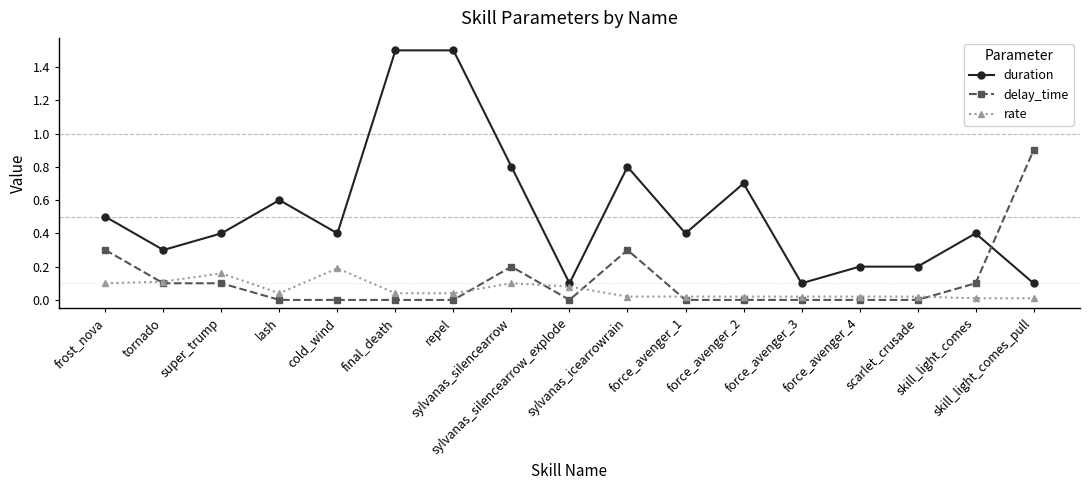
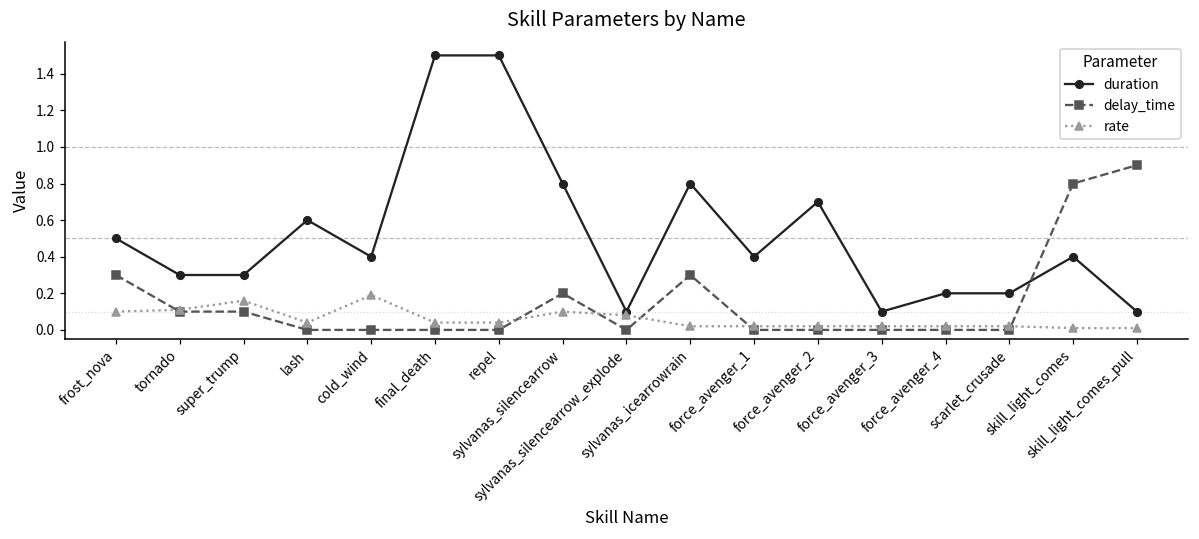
duration, super_trump: 0.4 -> 0.3
delay_time, skill_light_comes: 0.1 -> 0.8
